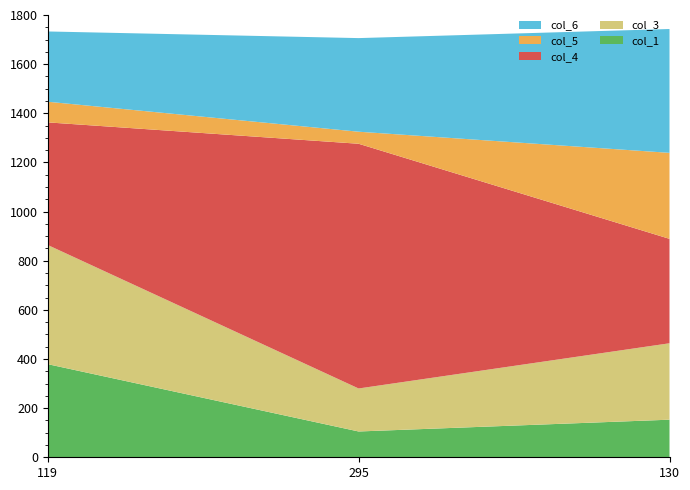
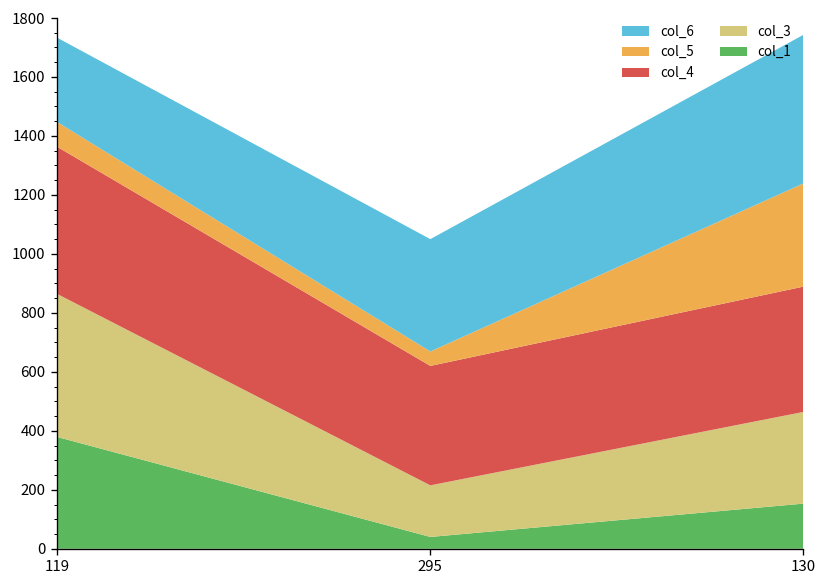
col_1, 295: 110 -> 40
col_4, 295: 1000 -> 410
